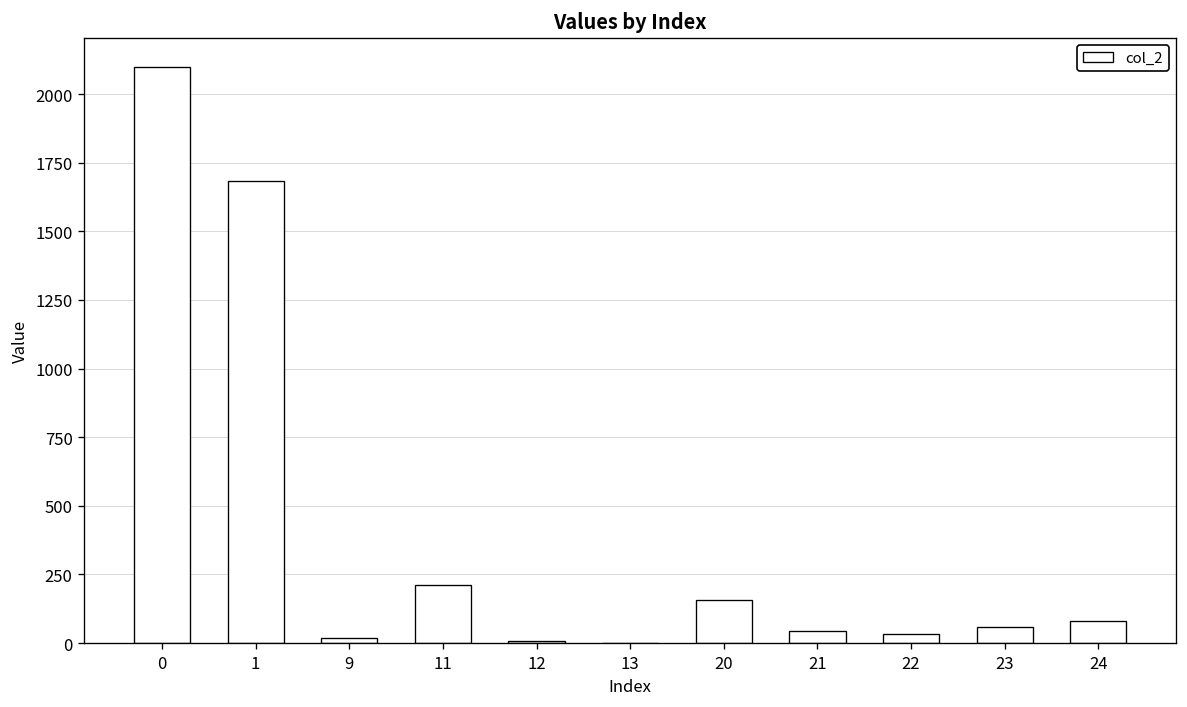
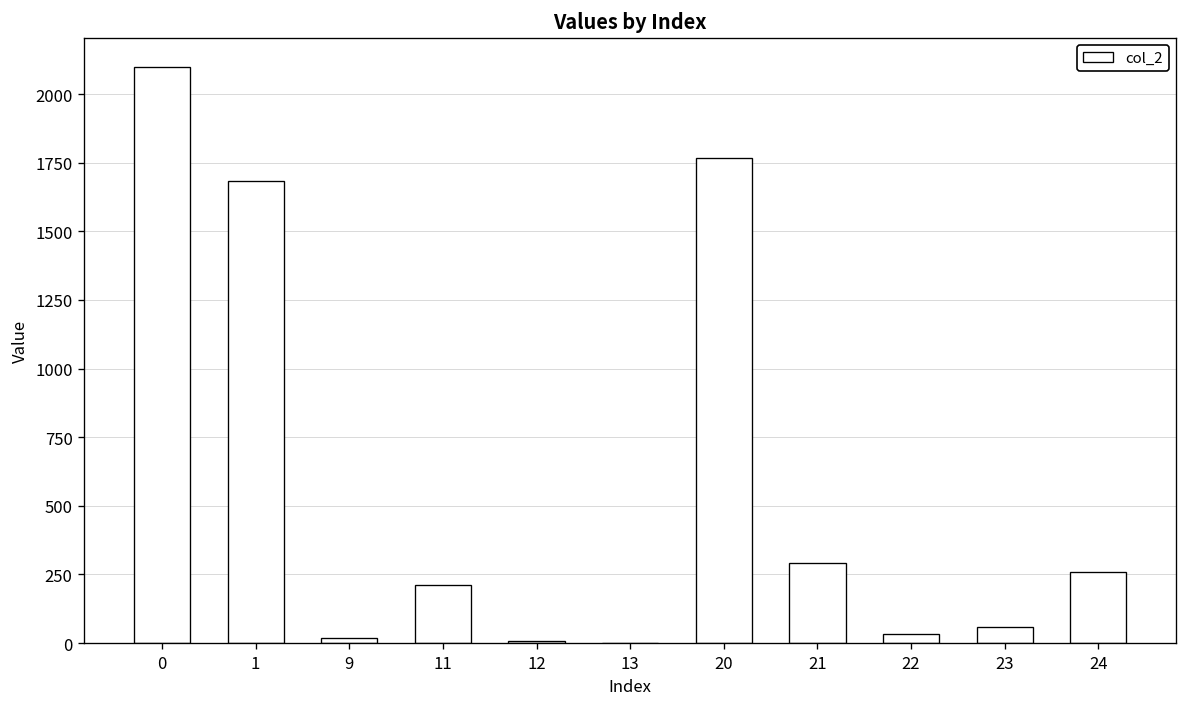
20: 160 -> 1770
21: 40 -> 290
24: 80 -> 260
